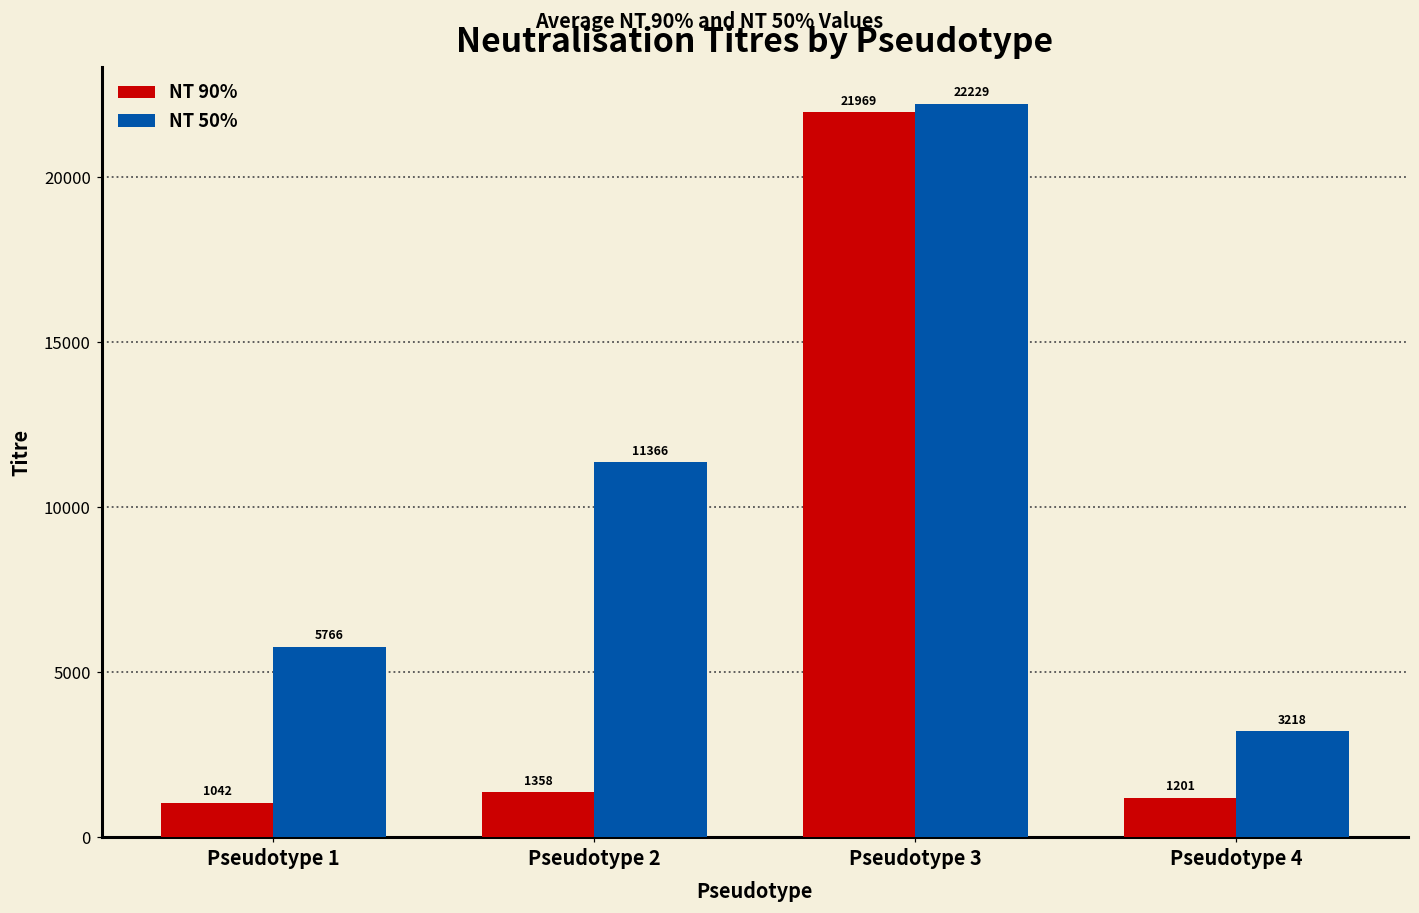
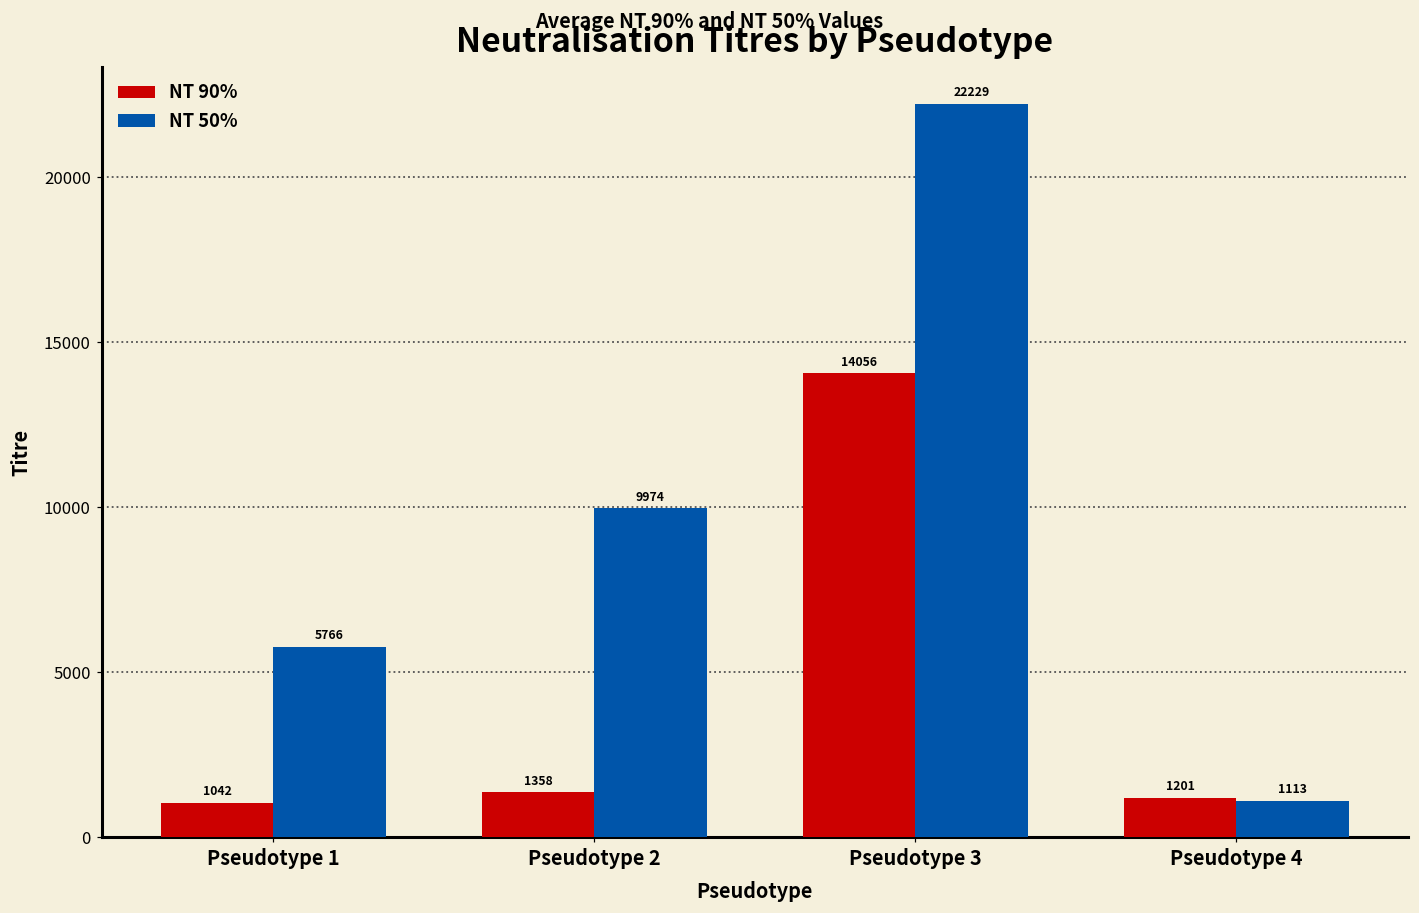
NT 50%, Pseudotype 2: 11366 -> 9974
NT 90%, Pseudotype 3: 21969 -> 14056
NT 50%, Pseudotype 4: 3218 -> 1113
